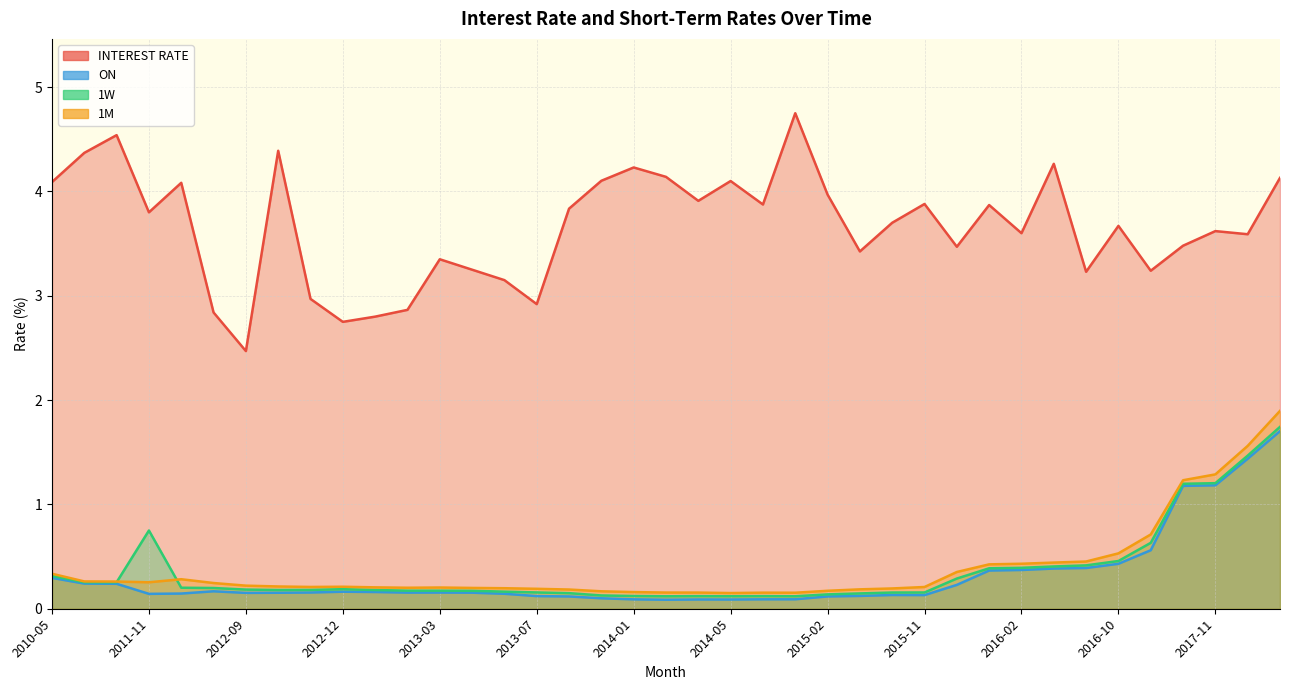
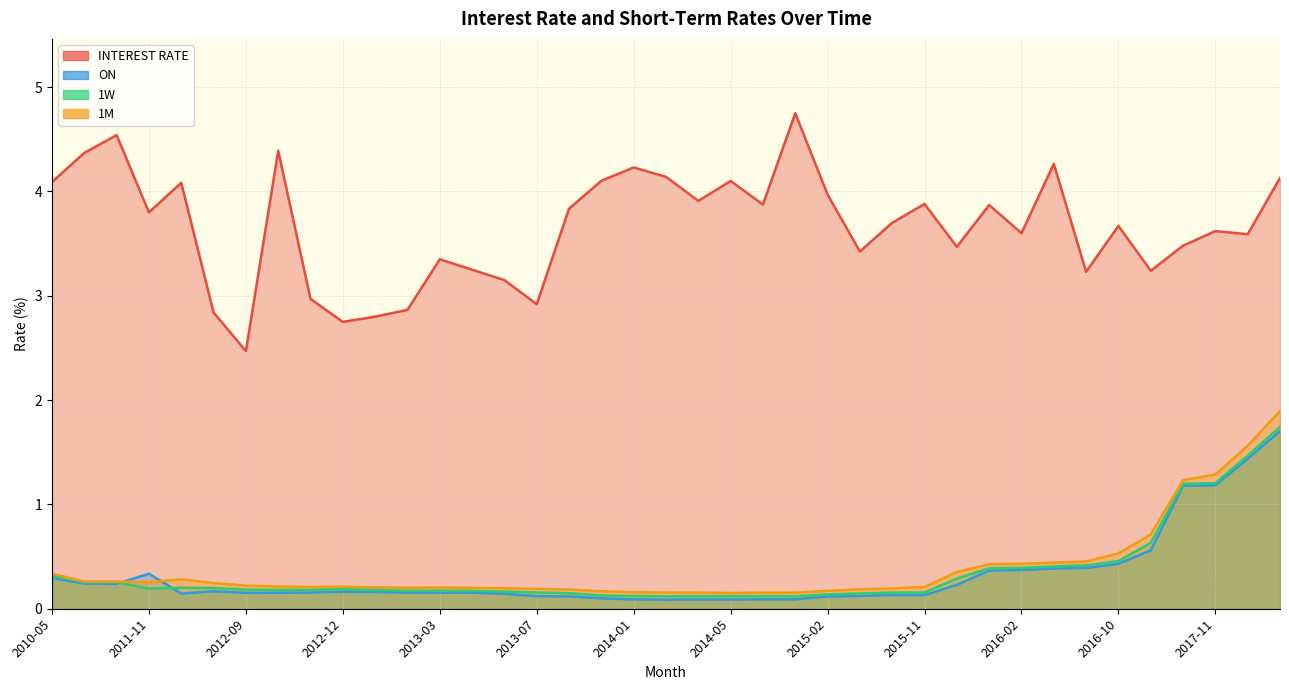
ON, 2011-11: 0.14 -> 0.34
1W, 2011-11: 0.75 -> 0.19
